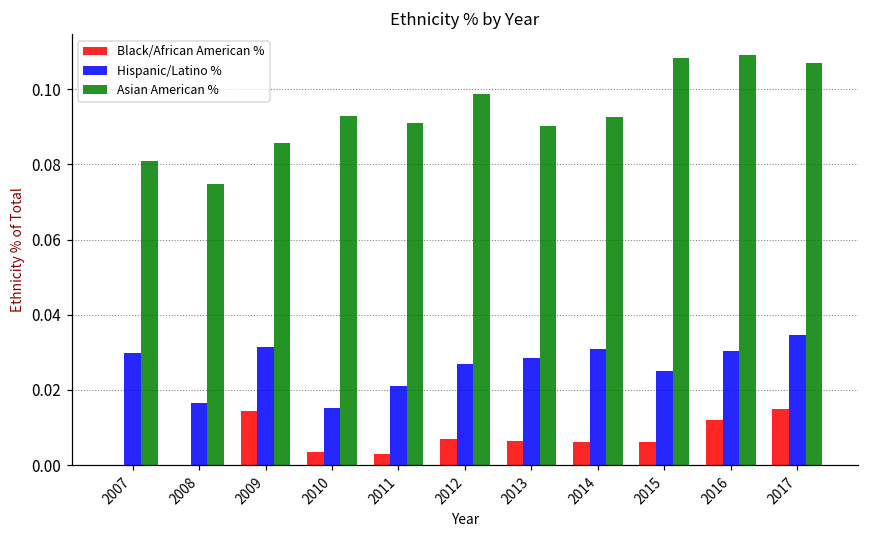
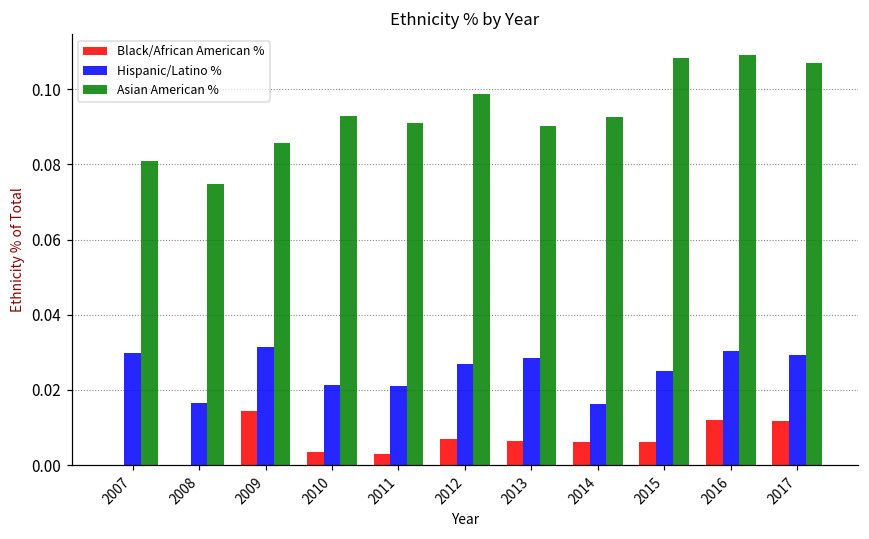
Hispanic/Latino %, 2010: 0.015 -> 0.021
Hispanic/Latino %, 2014: 0.031 -> 0.016
Black/African American %, 2017: 0.015 -> 0.012
Hispanic/Latino %, 2017: 0.035 -> 0.029
